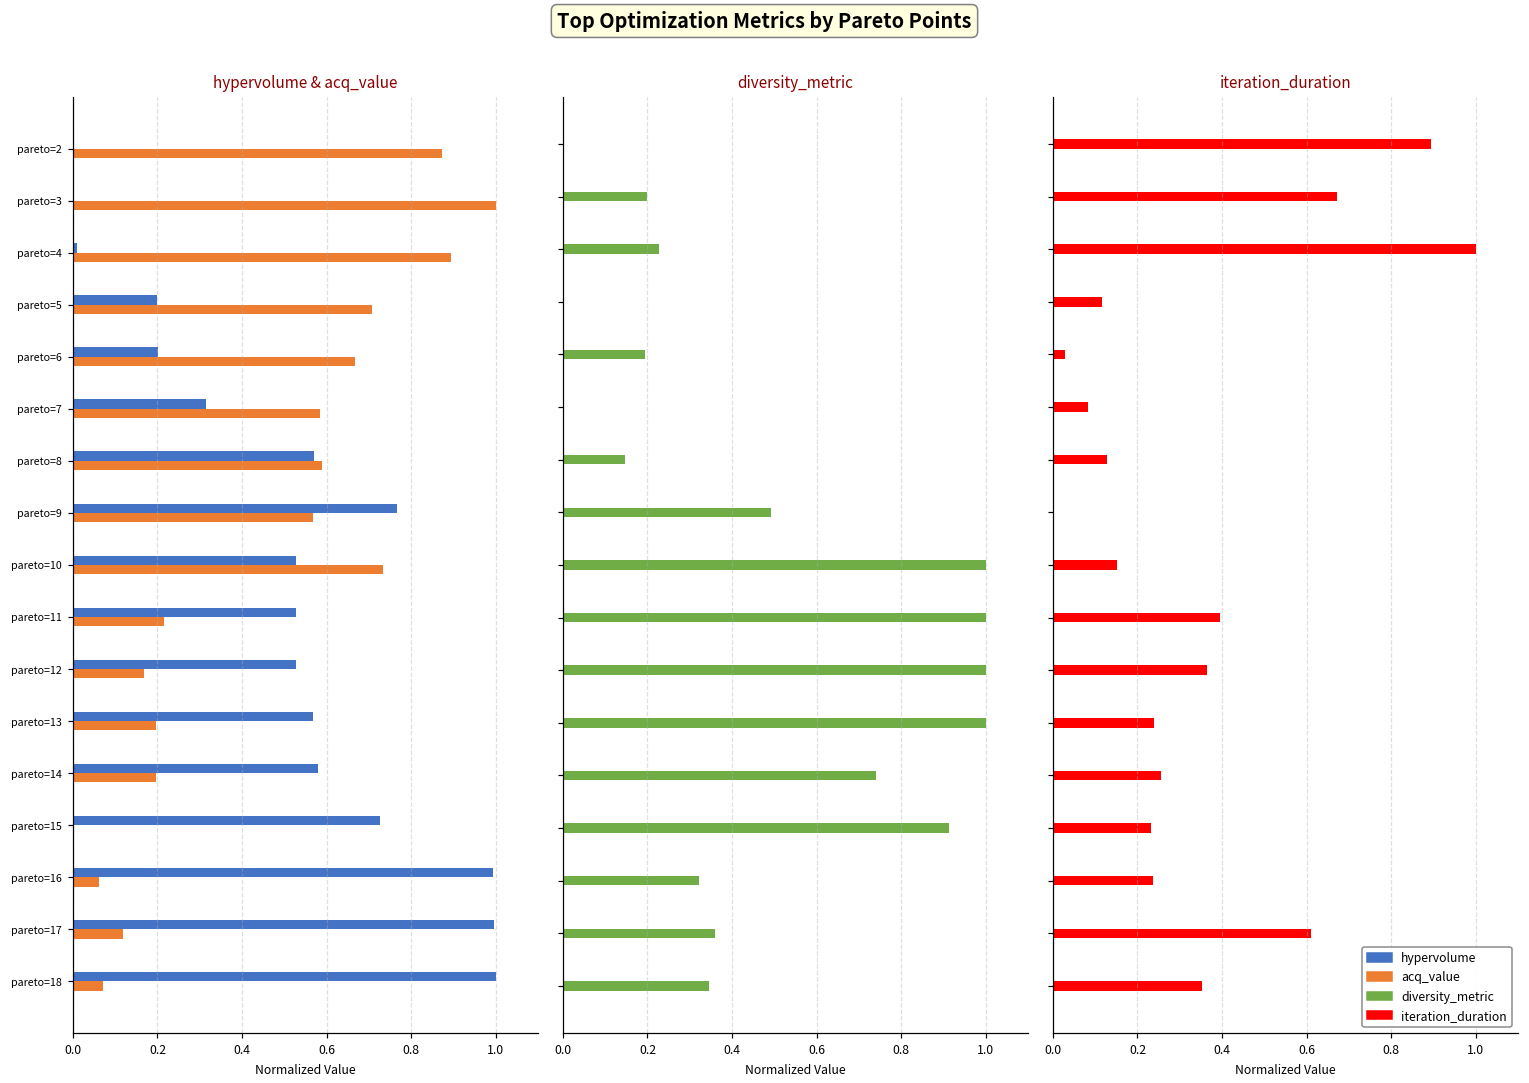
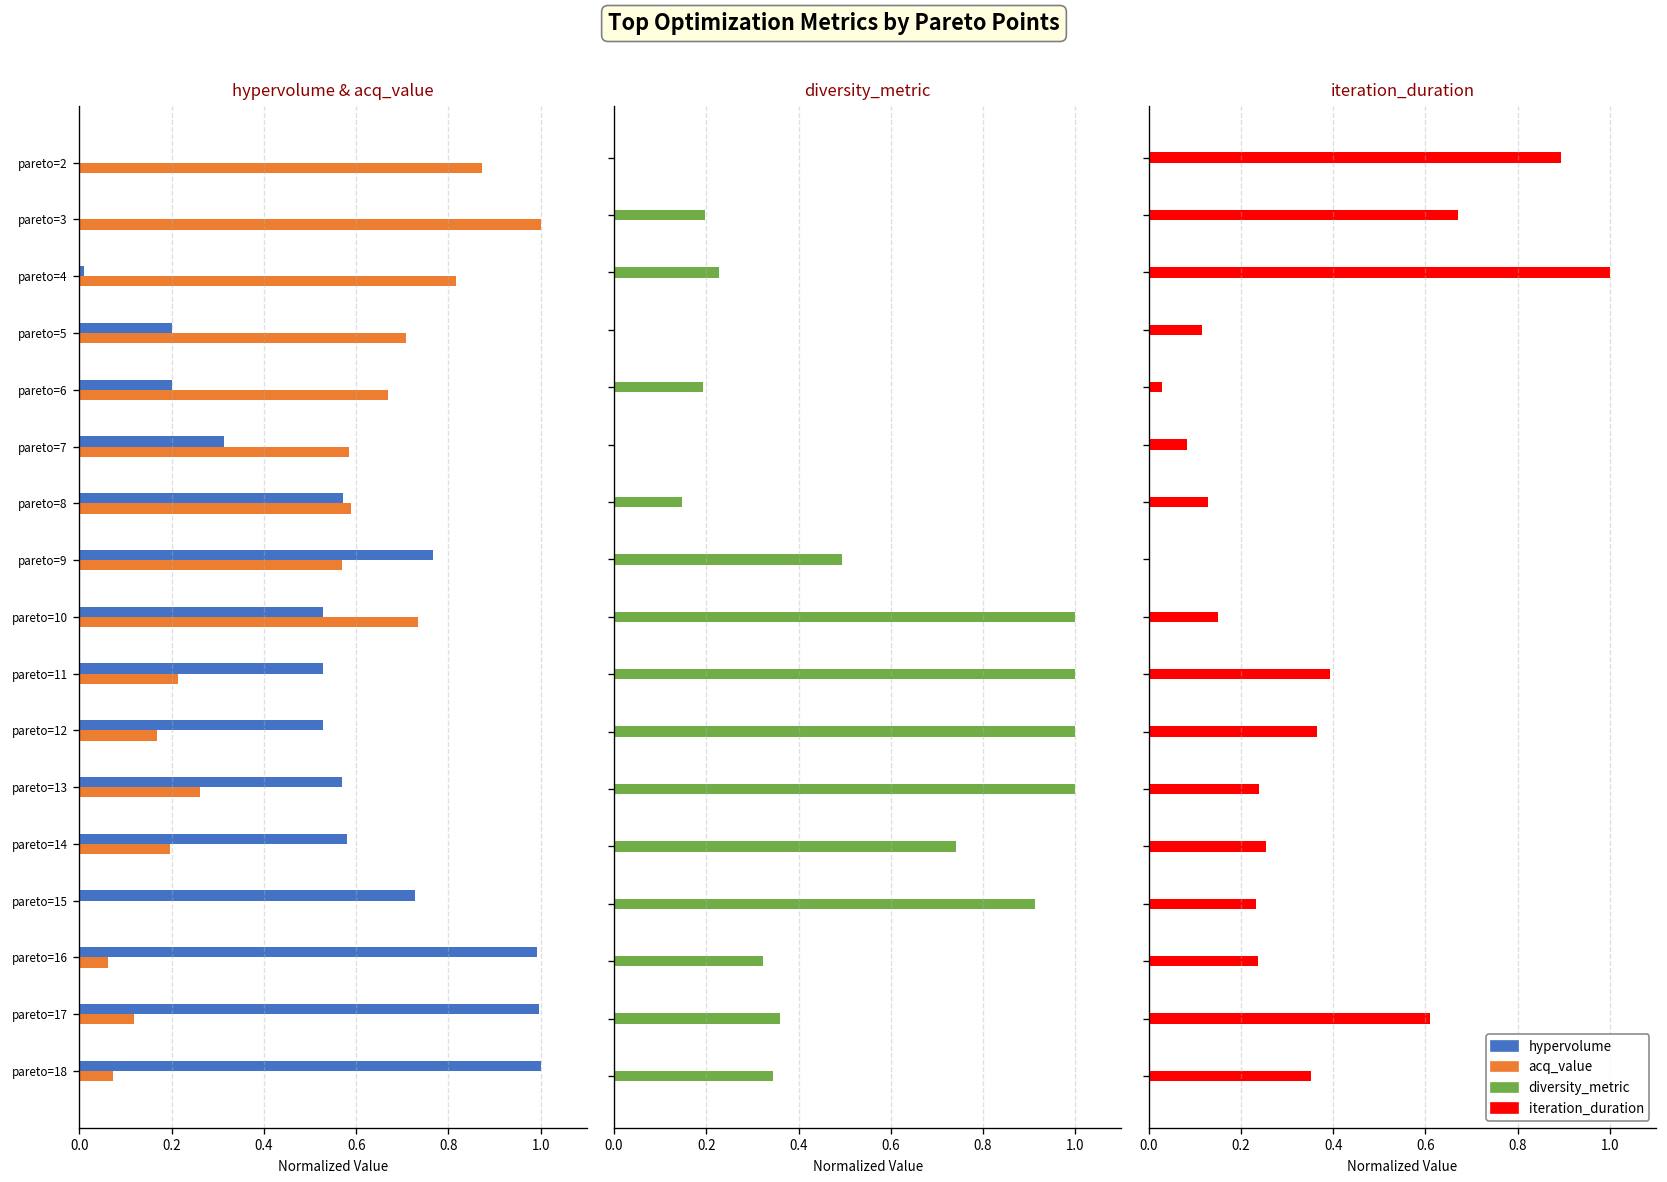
hypervolume & acq_value, acq_value, pareto=4: 0.89 -> 0.82
hypervolume & acq_value, acq_value, pareto=13: 0.20 -> 0.26
